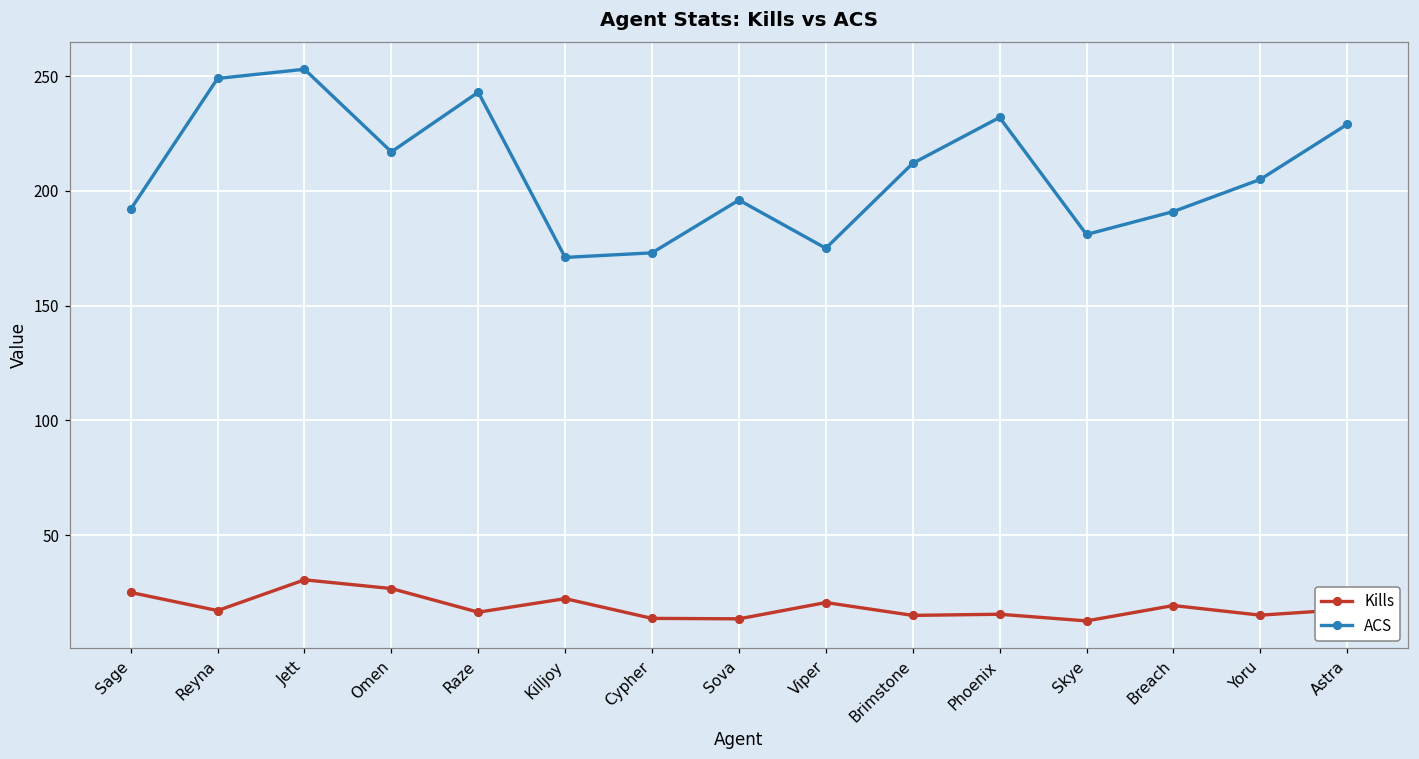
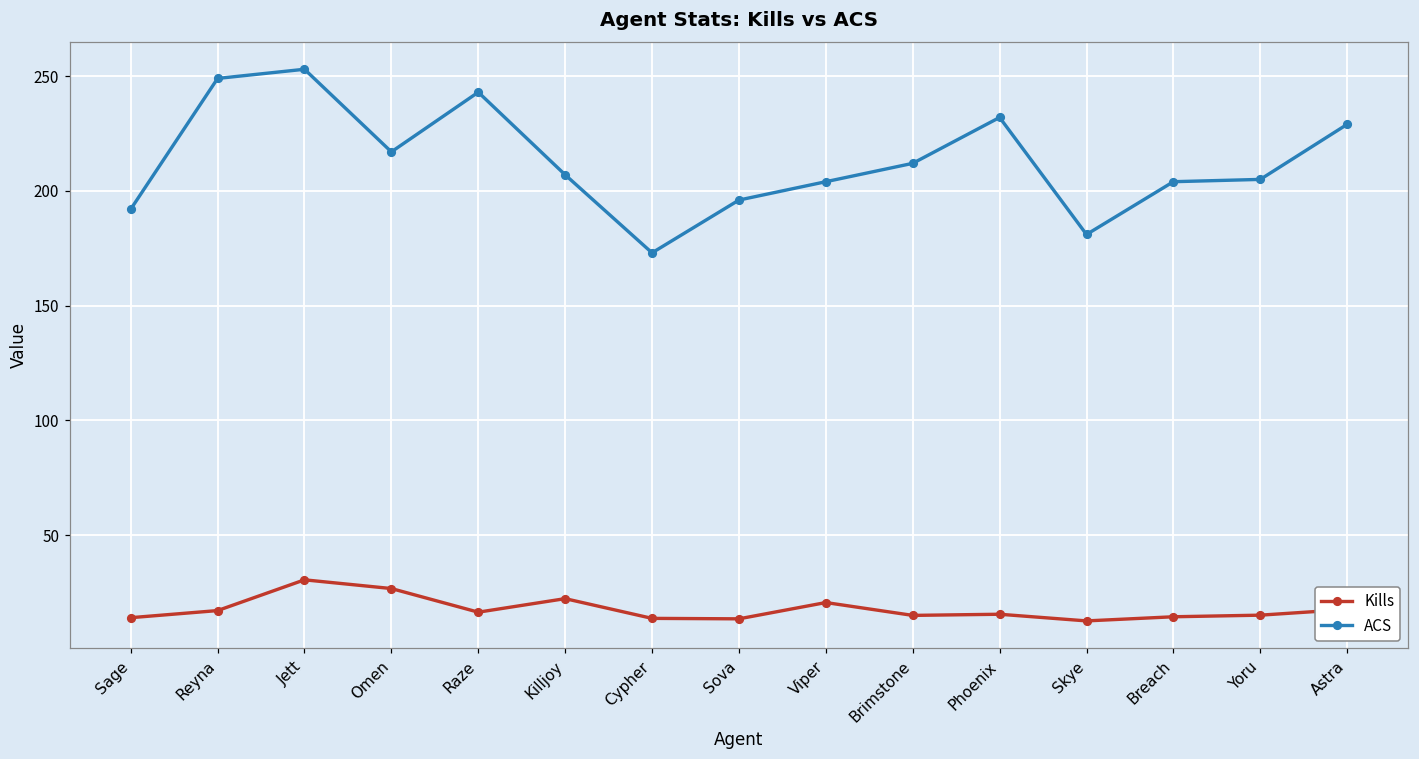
Kills, Sage: 25 -> 14
ACS, Killjoy: 171 -> 207
ACS, Viper: 175 -> 204
Kills, Breach: 19 -> 14
ACS, Breach: 191 -> 204
